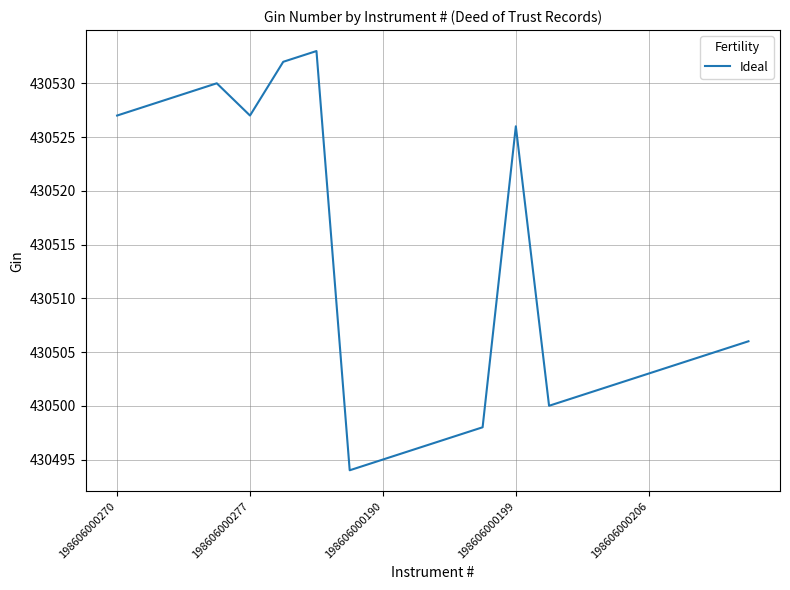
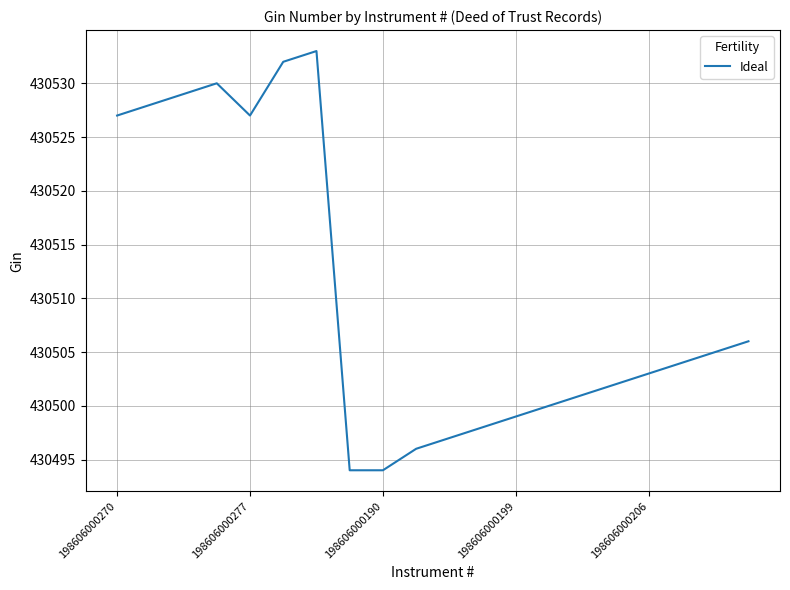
198606000190: 430495 -> 430494
198606000199: 430526 -> 430499
